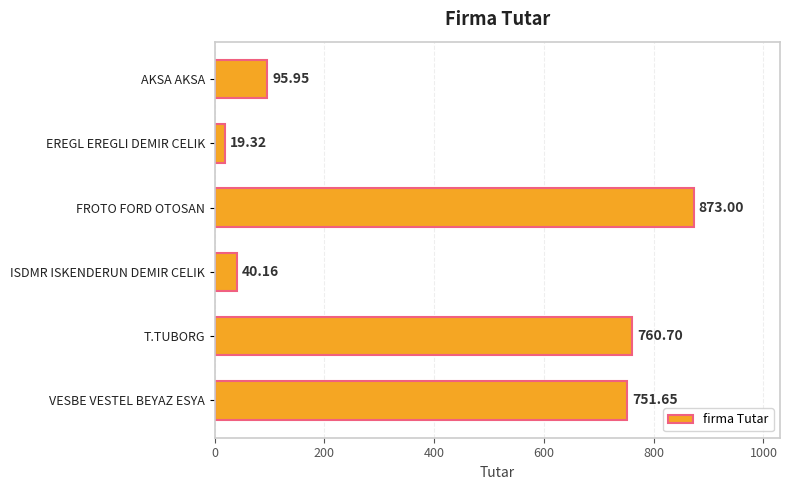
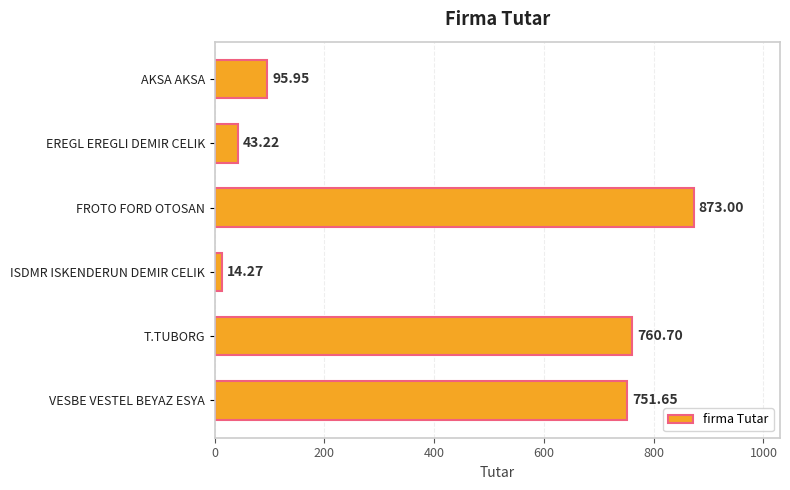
EREGL EREGLI DEMIR CELIK: 19.32 -> 43.22
ISDMR ISKENDERUN DEMIR CELIK: 40.16 -> 14.27
